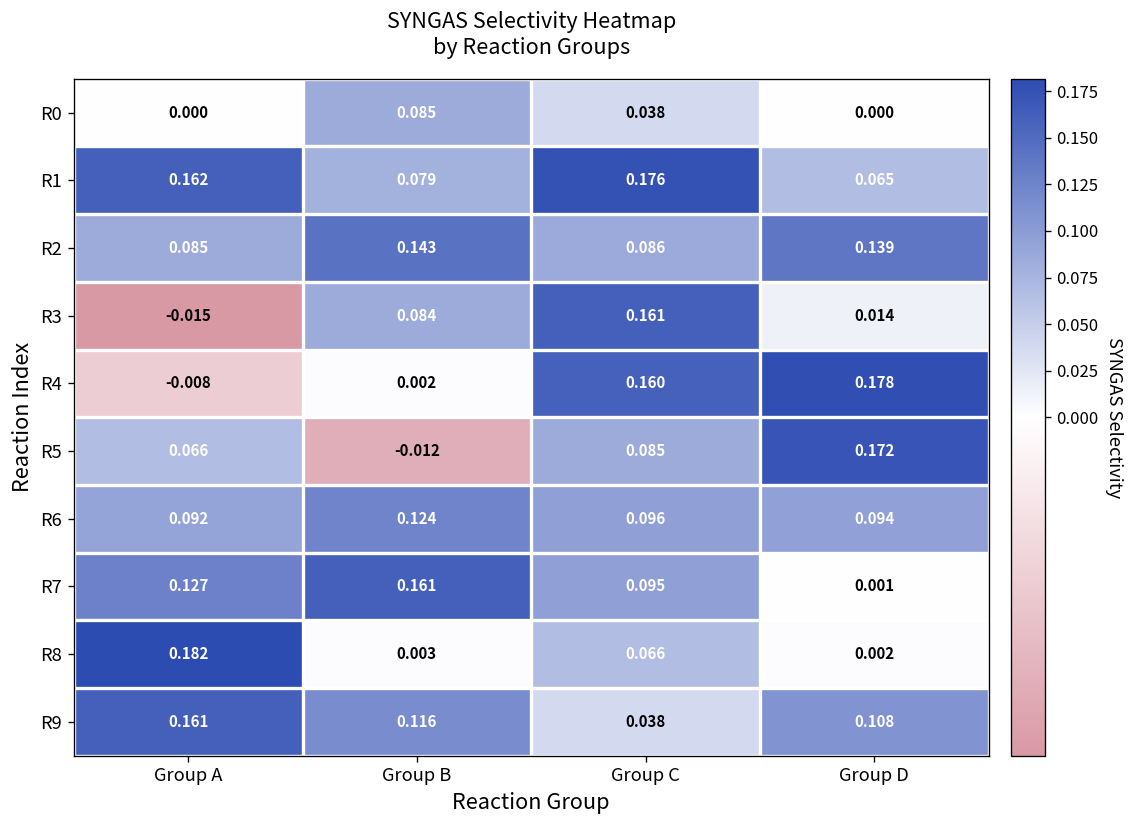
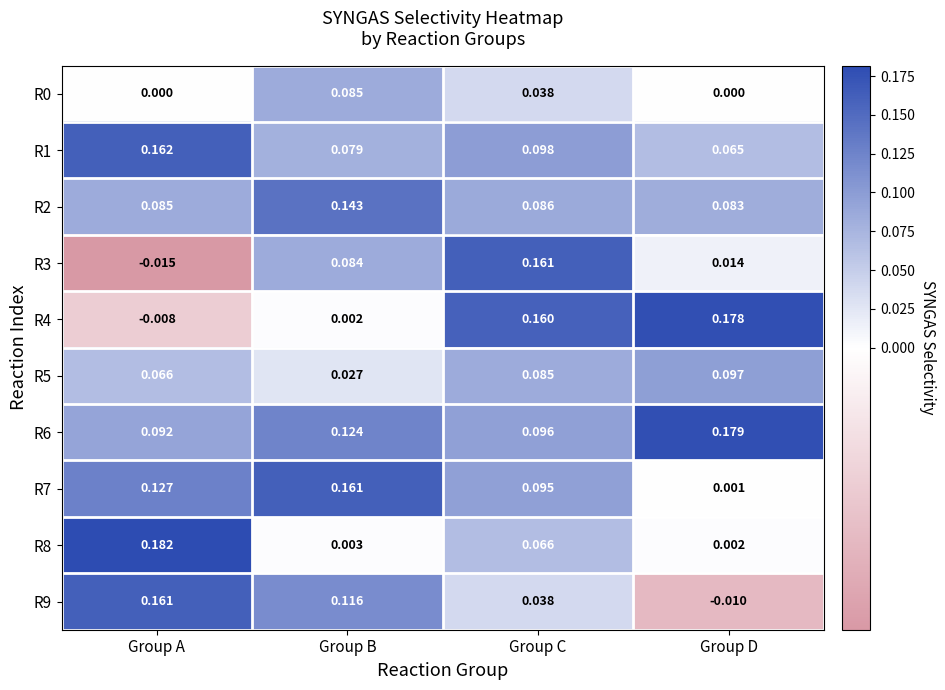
R1, Group C: 0.176 -> 0.098
R2, Group D: 0.139 -> 0.083
R5, Group B: -0.012 -> 0.027
R5, Group D: 0.172 -> 0.097
R6, Group D: 0.094 -> 0.179
R9, Group D: 0.108 -> -0.010
